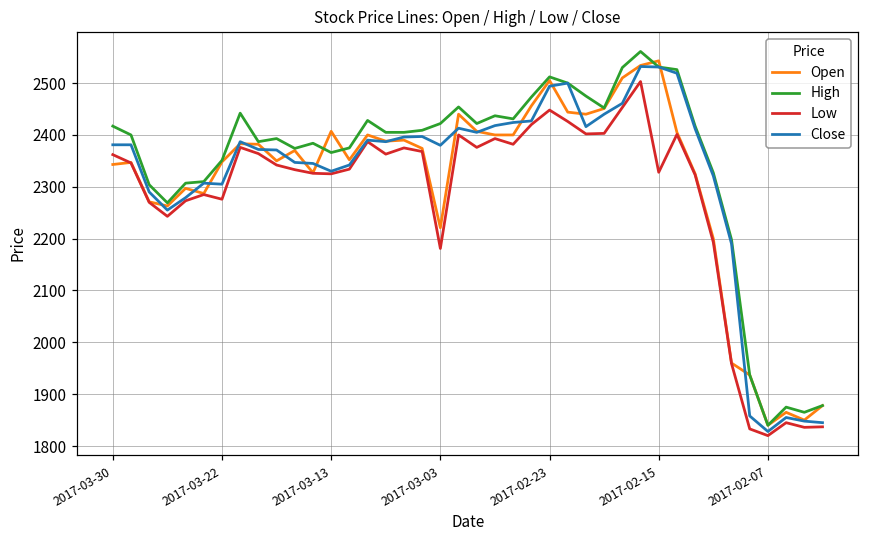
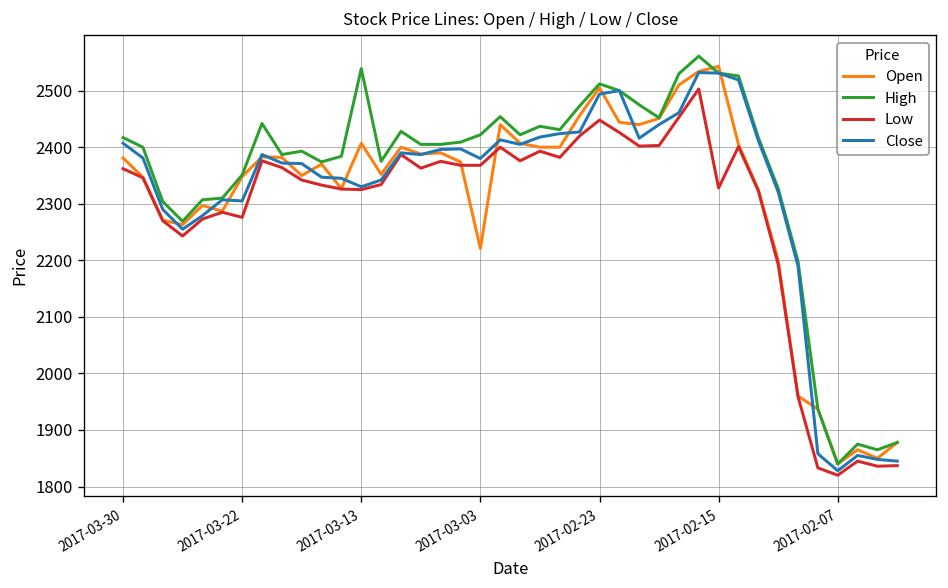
Open, 2017-03-30: 2340 -> 2380
Close, 2017-03-30: 2380 -> 2410
High, 2017-03-13: 2370 -> 2540
Low, 2017-03-03: 2180 -> 2370
